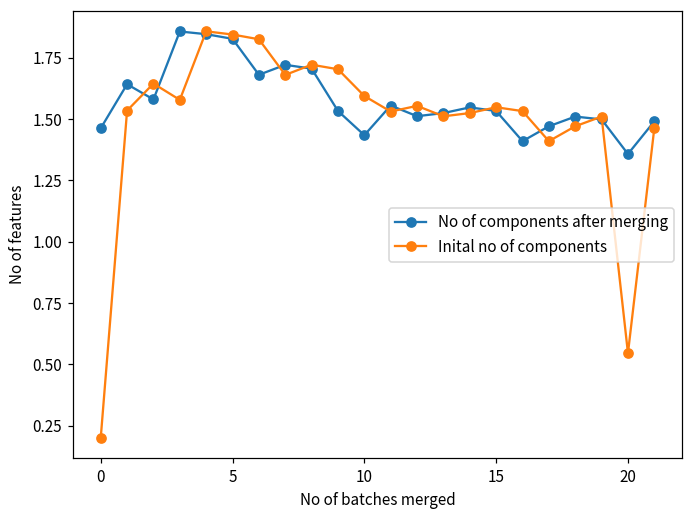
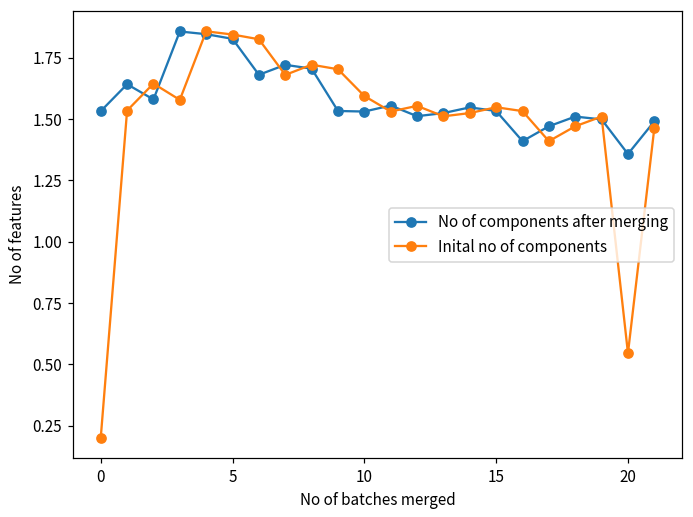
No of components after merging, 0: 1.46 -> 1.53
No of components after merging, 10: 1.43 -> 1.53
